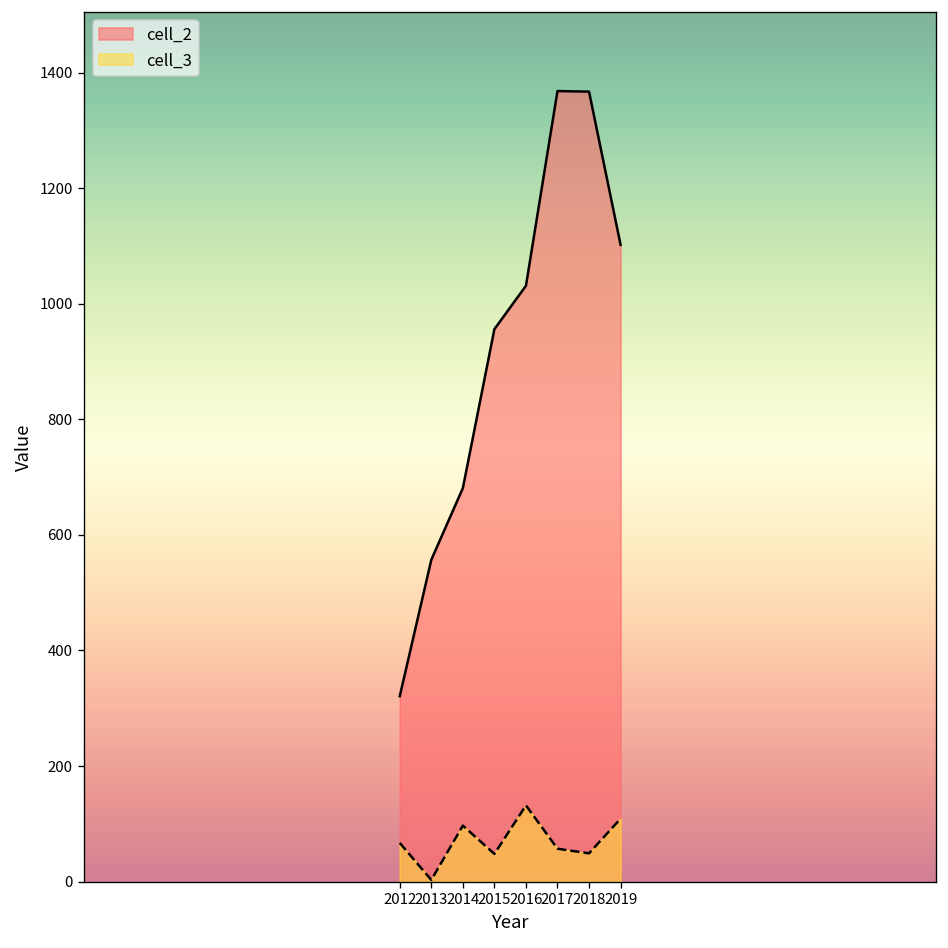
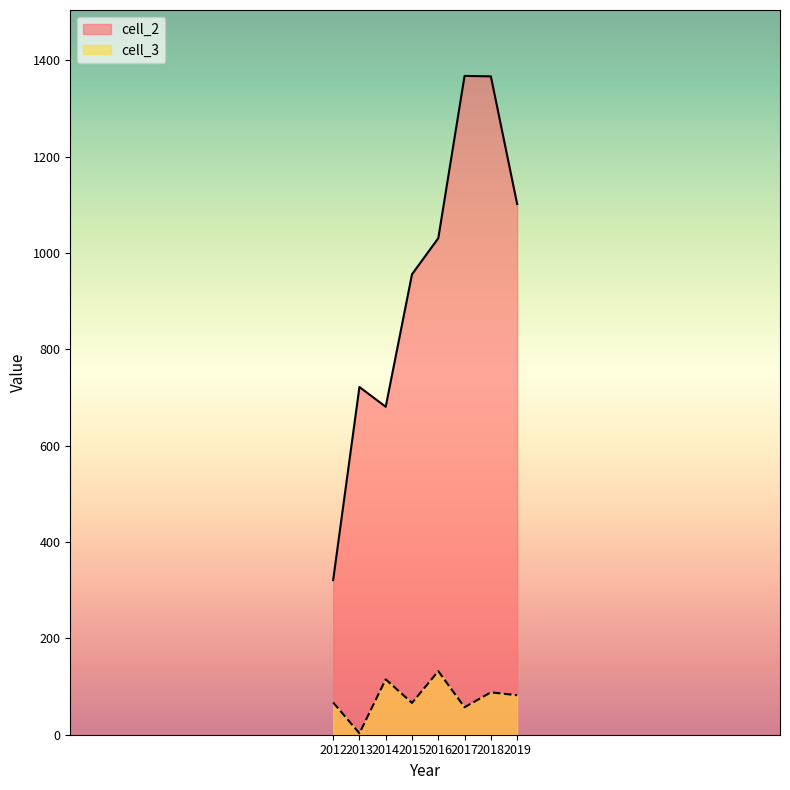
cell_2, 2013: 560 -> 720
cell_3, 2014: 100 -> 120
cell_3, 2015: 50 -> 70
cell_3, 2018: 50 -> 90
cell_3, 2019: 110 -> 80
